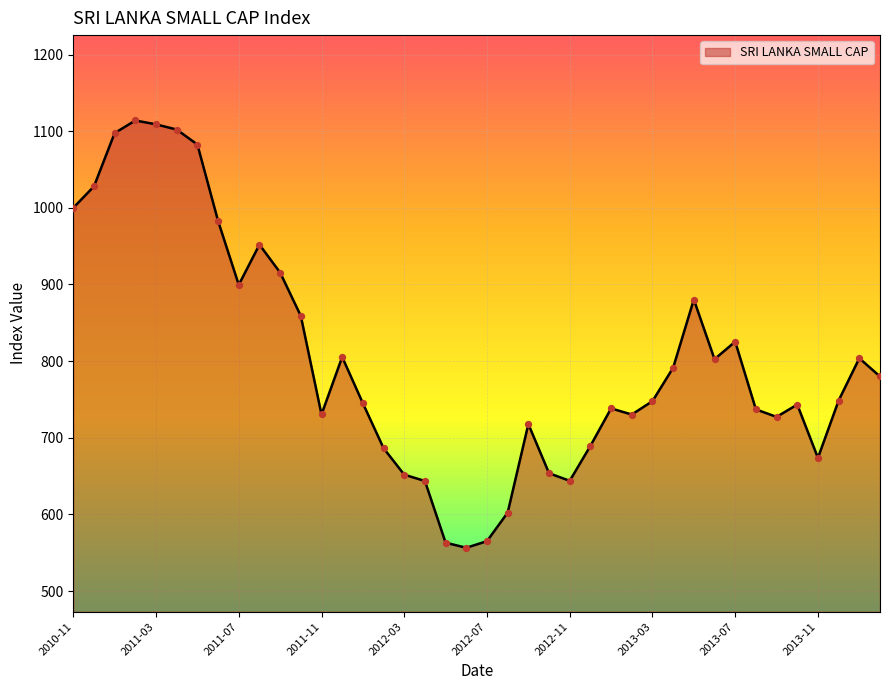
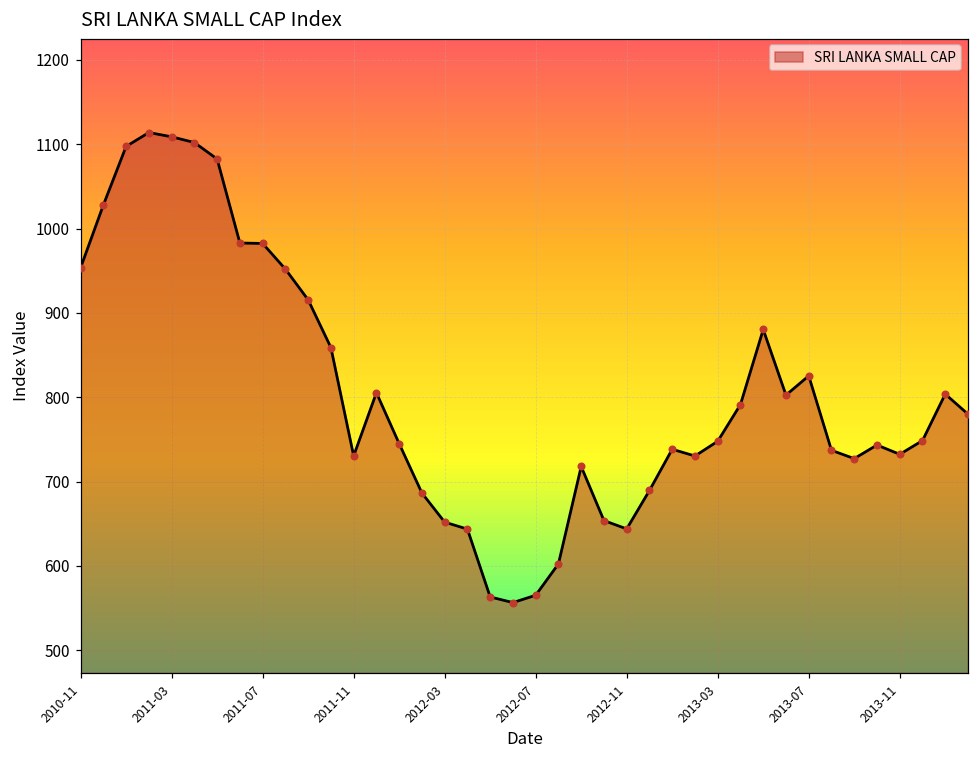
2010-11: 1000 -> 950
2011-07: 900 -> 980
2013-11: 670 -> 730
